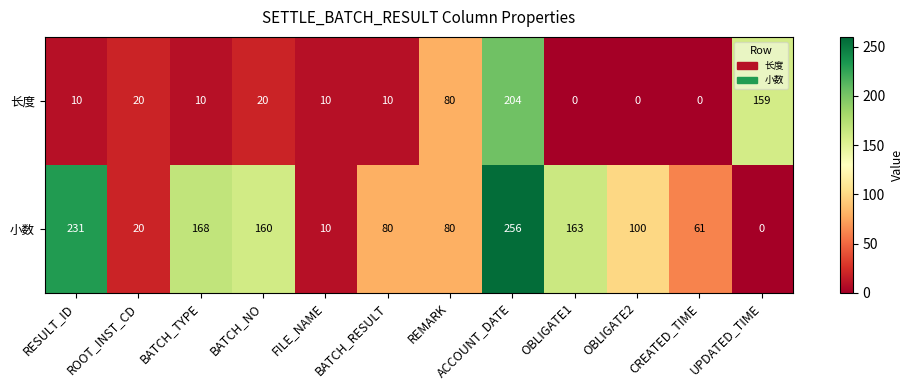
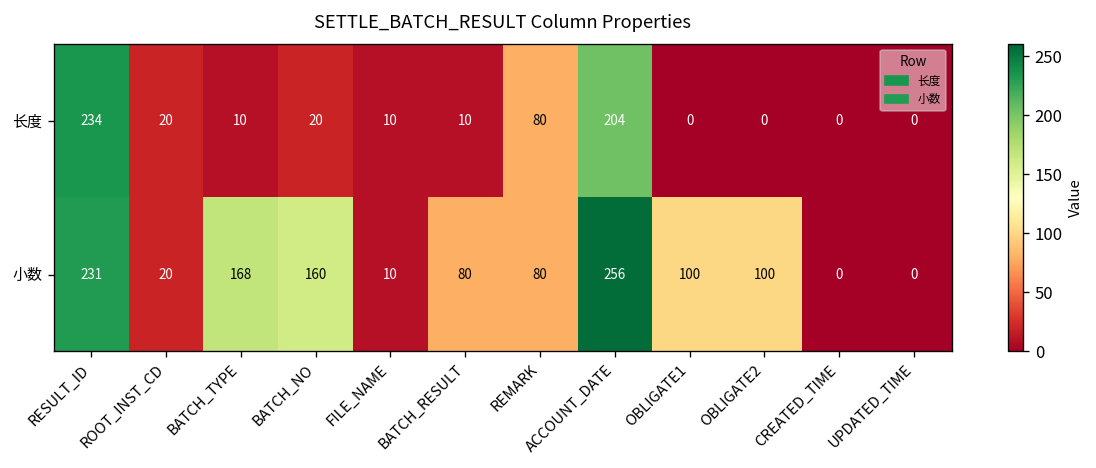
长度, RESULT_ID: 10 -> 234
长度, UPDATED_TIME: 159 -> 0
小数, OBLIGATE1: 163 -> 100
小数, CREATED_TIME: 61 -> 0
